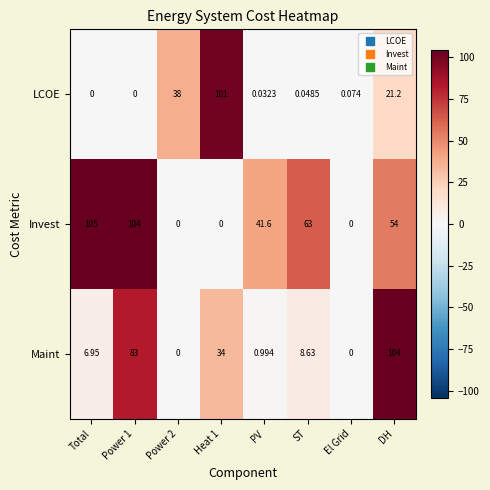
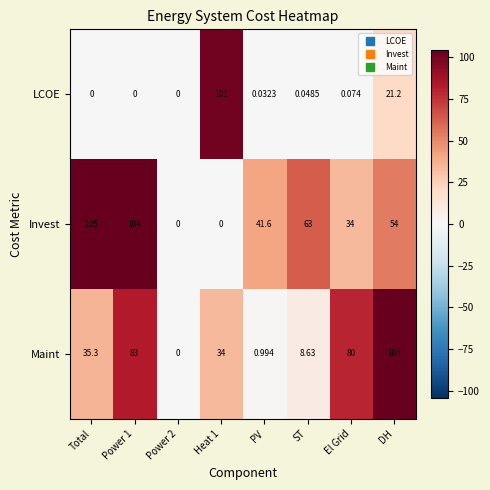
LCOE, Power 2: 38 -> 0
Invest, El Grid: 0 -> 34
Maint, Total: 6.95 -> 35.3
Maint, El Grid: 0 -> 80
